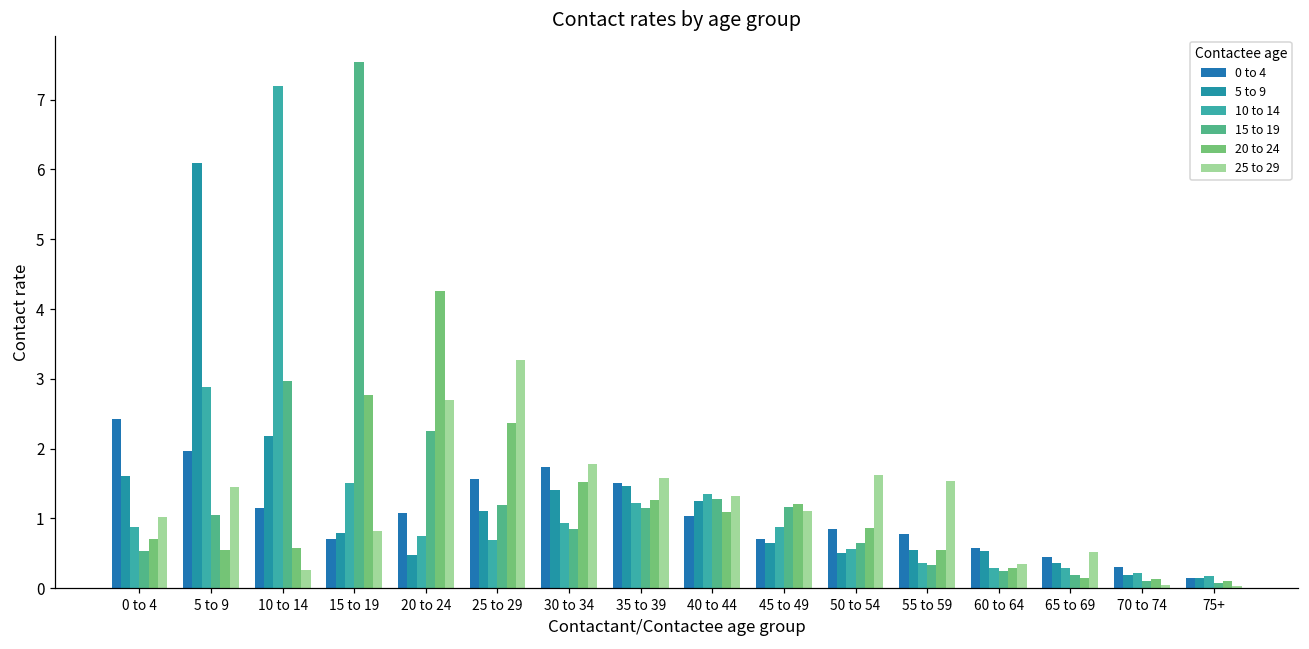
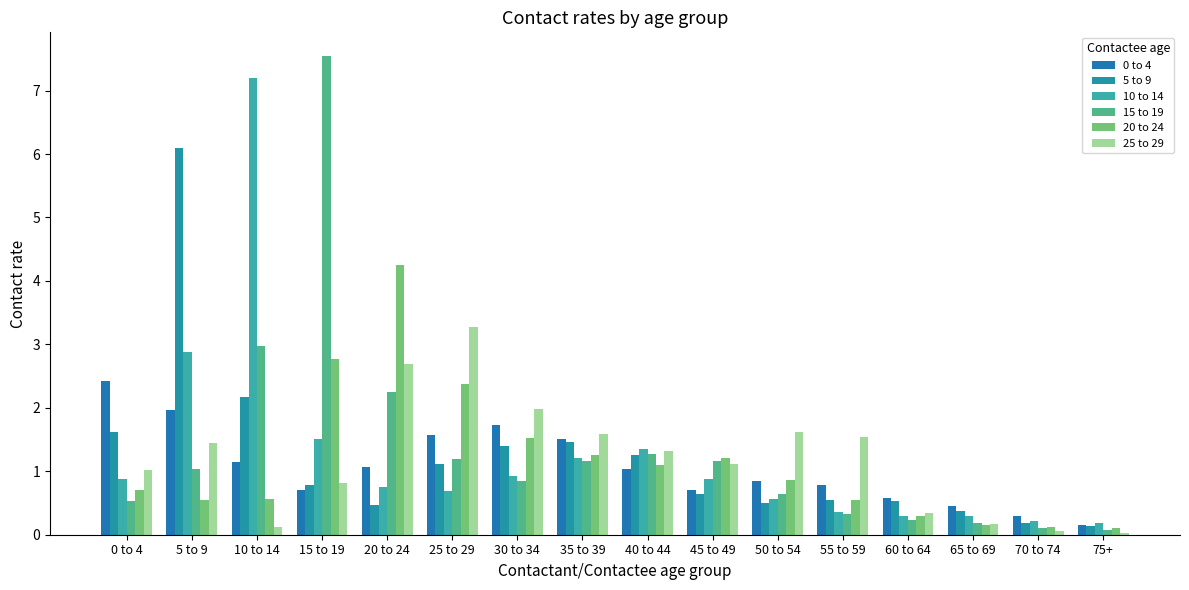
25 to 29, 10 to 14: 0.3 -> 0.1
25 to 29, 30 to 34: 1.8 -> 2.0
25 to 29, 65 to 69: 0.5 -> 0.2
